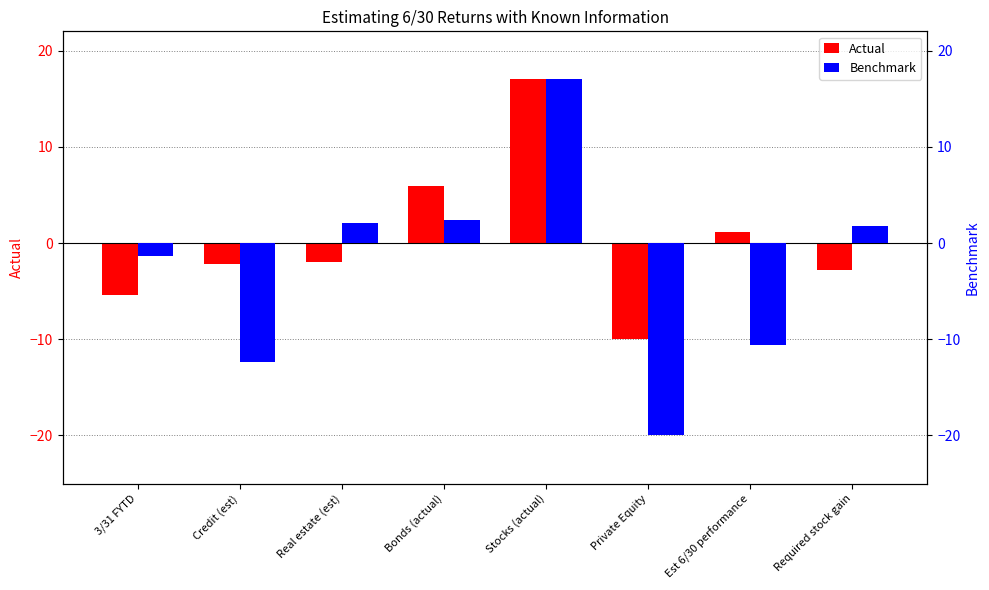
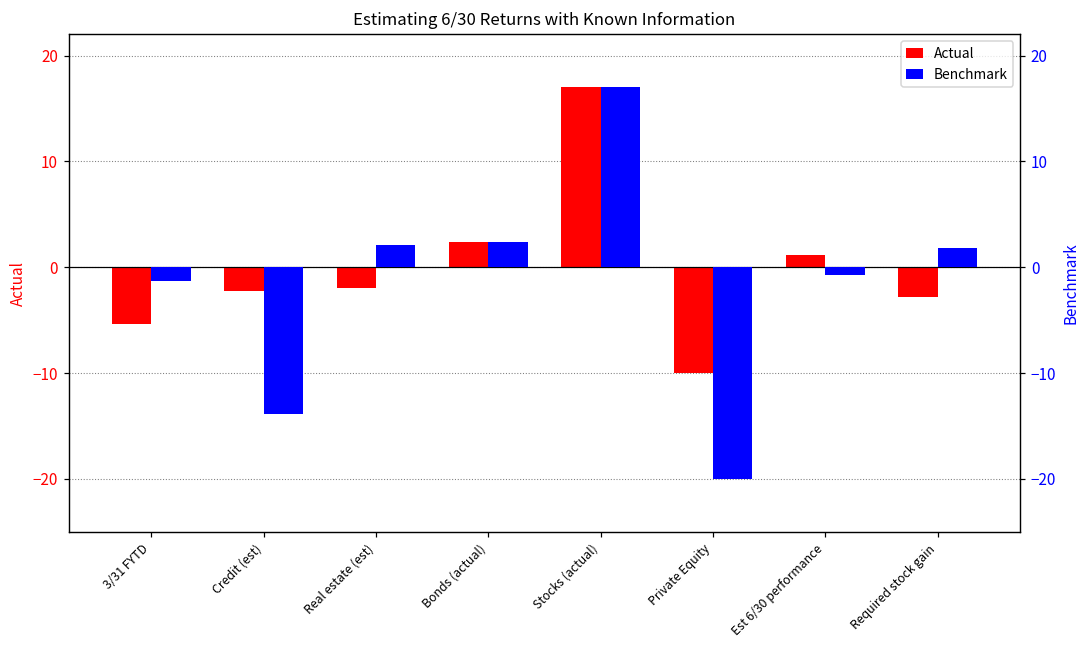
Actual, Bonds (actual): 6 -> 2
Benchmark, Credit (est): -12 -> -14
Benchmark, Est 6/30 performance: -11 -> -1
